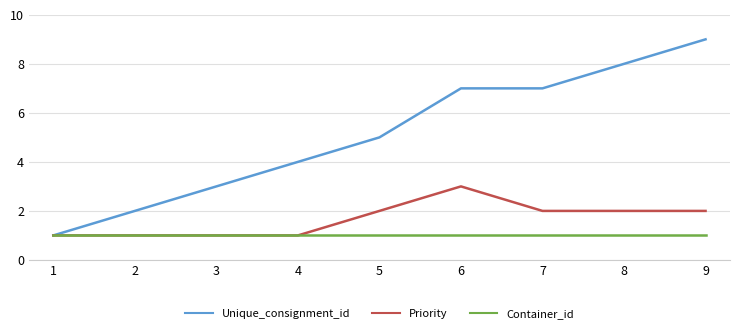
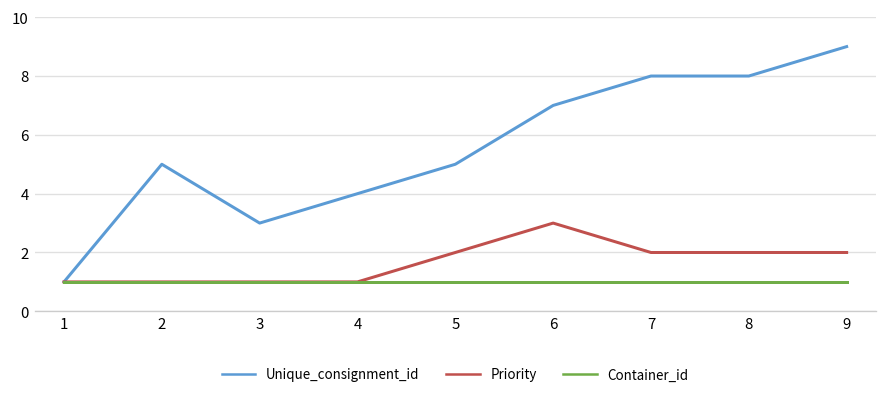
Unique_consignment_id, 2: 2 -> 5
Unique_consignment_id, 7: 7 -> 8
